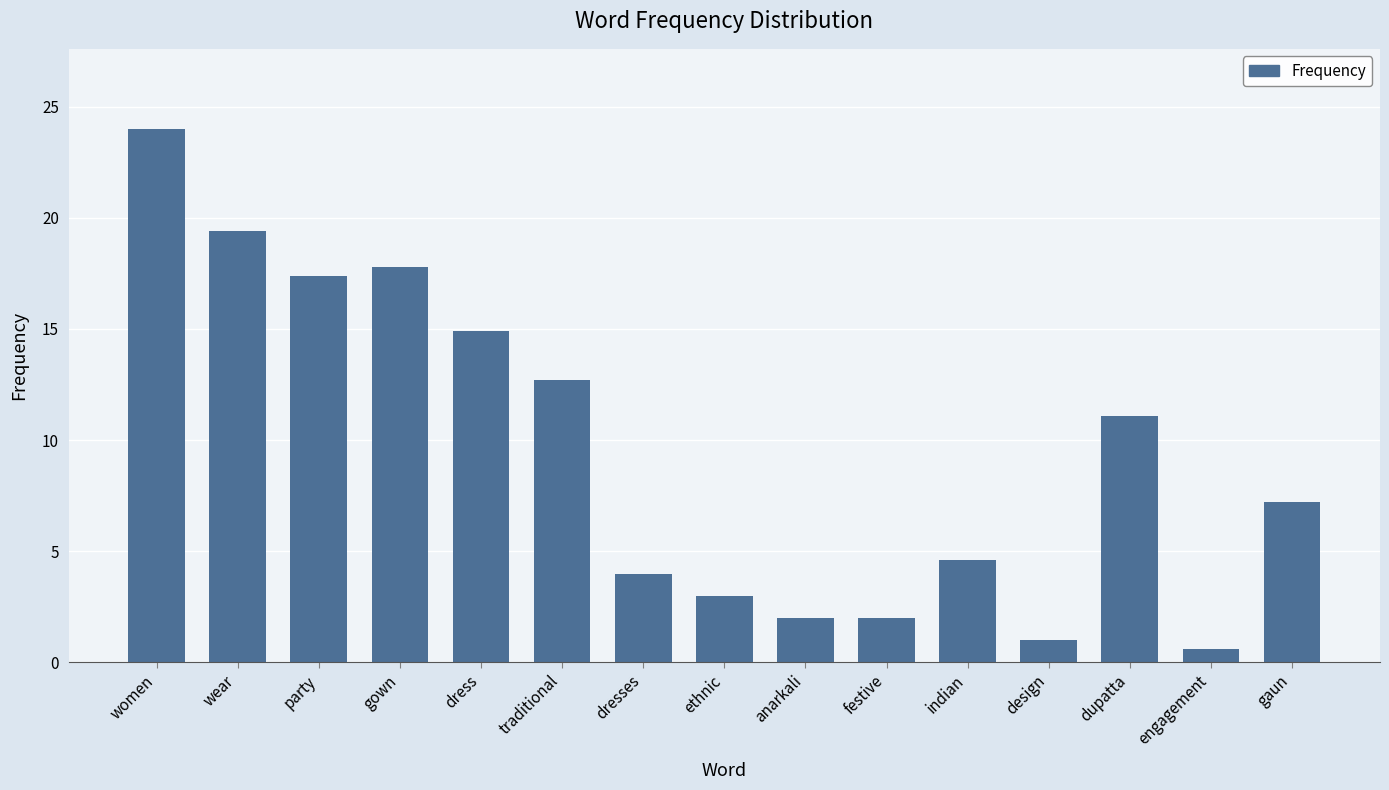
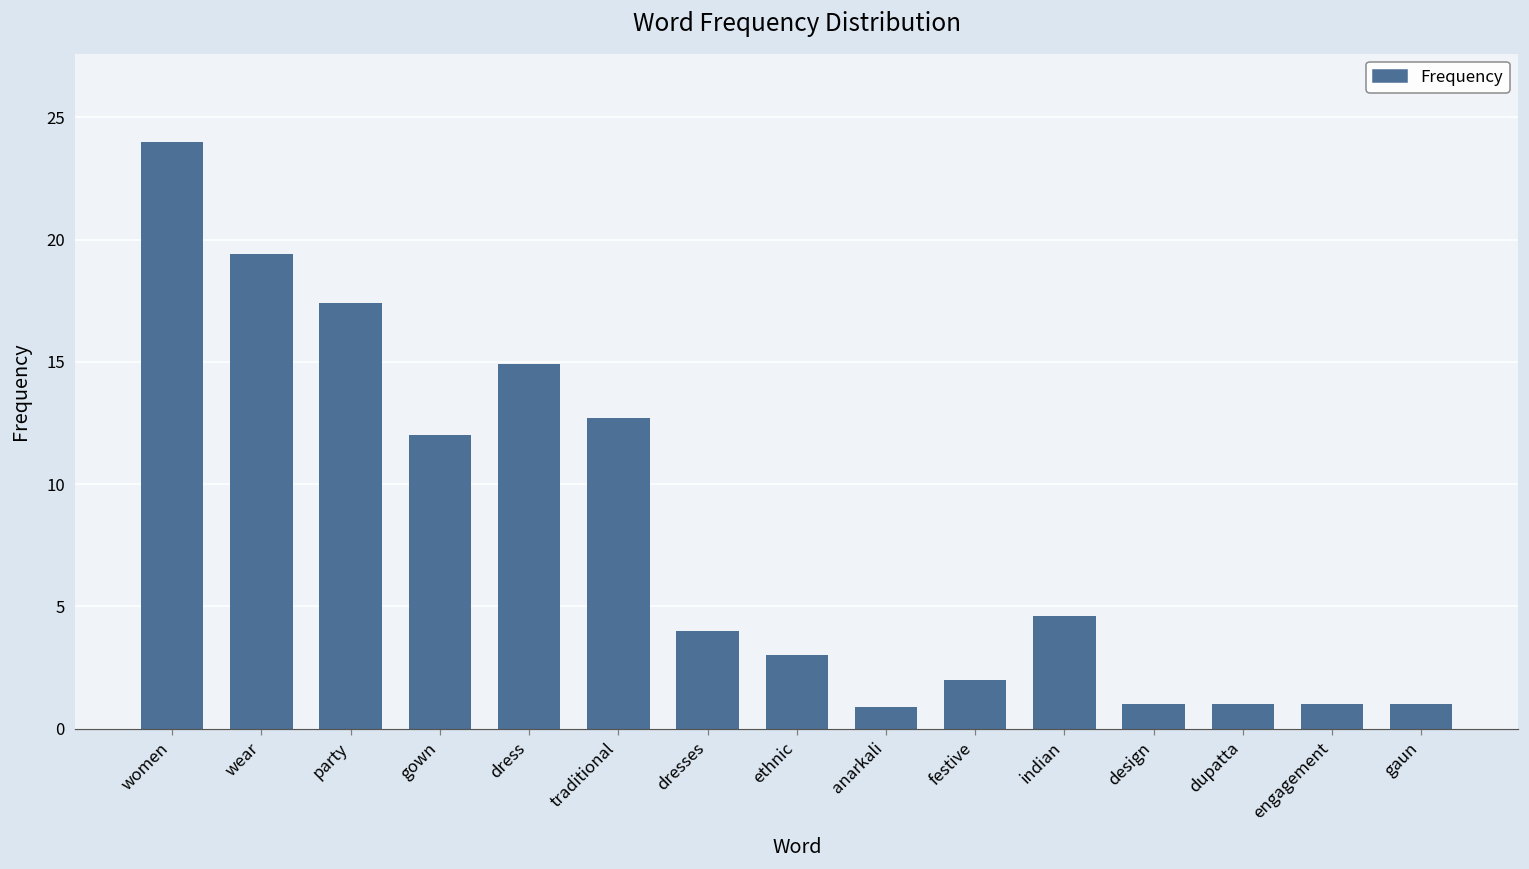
gown: 17.8 -> 12.0
anarkali: 2.0 -> 0.9
dupatta: 11.1 -> 1.0
engagement: 0.6 -> 1.0
gaun: 7.2 -> 1.0
